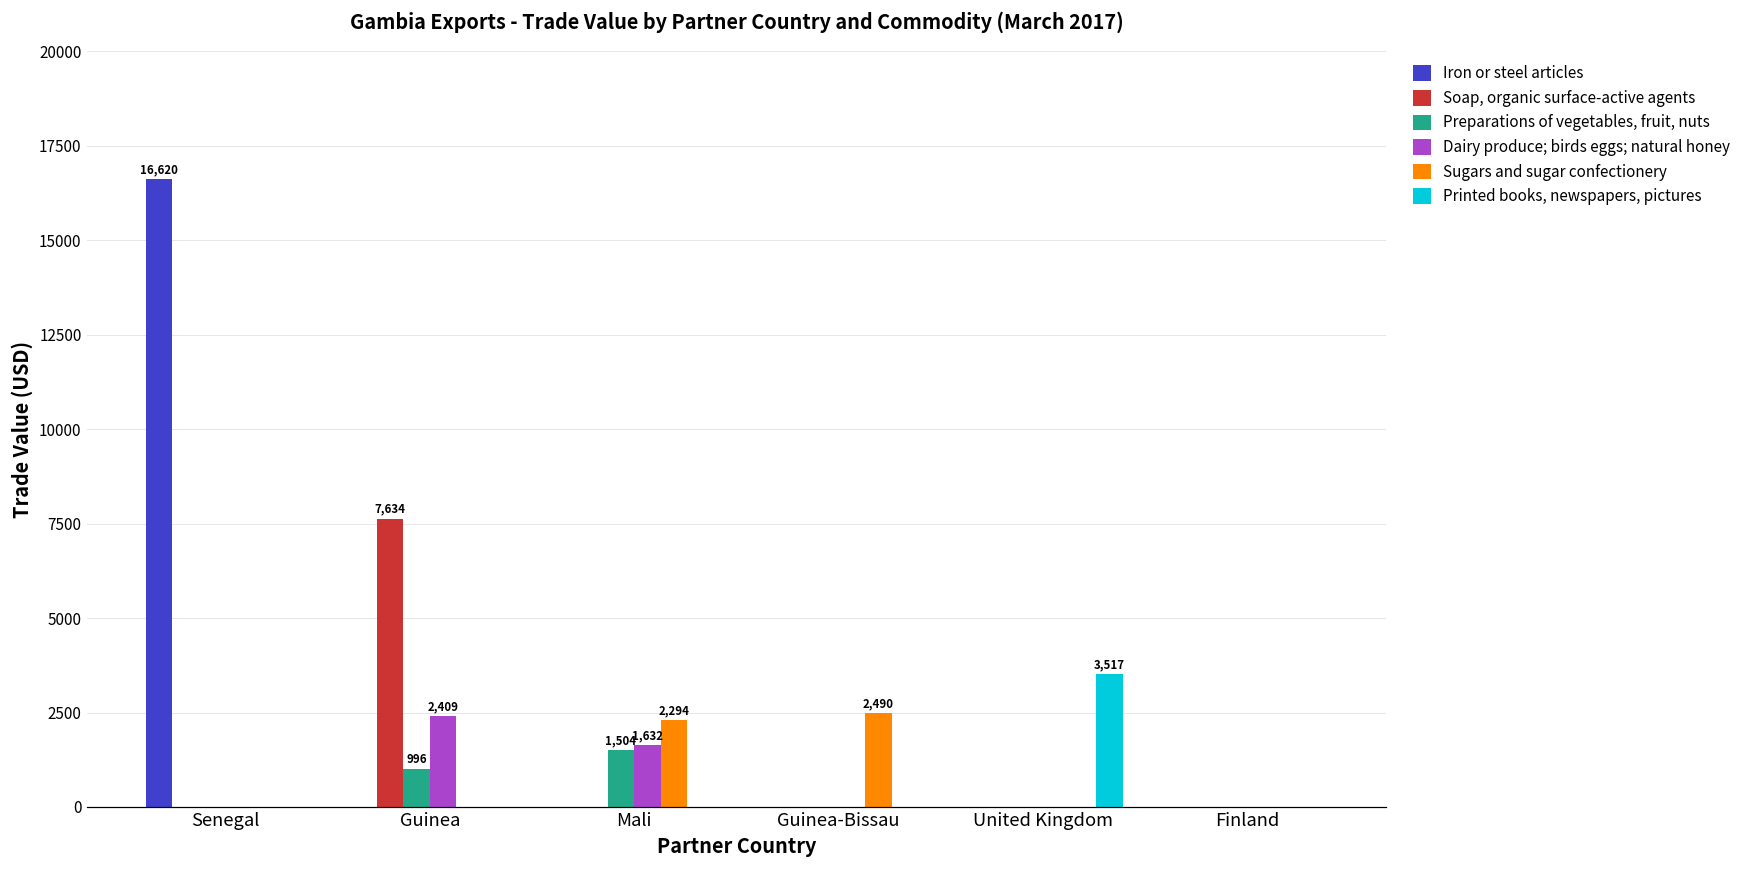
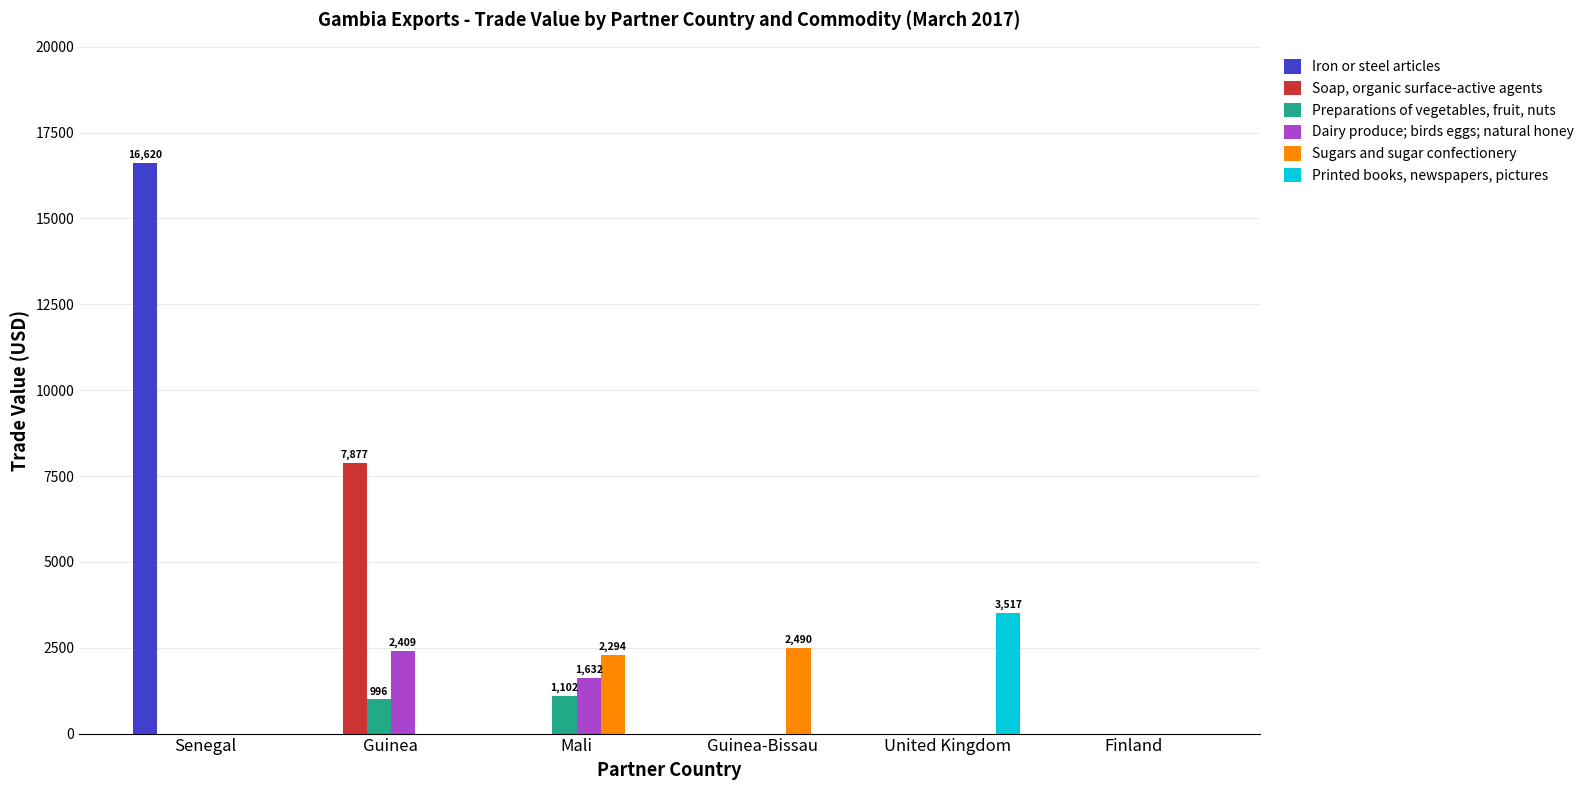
Soap, organic surface-active agents, Guinea: 7,634 -> 7,877
Preparations of vegetables, fruit, nuts, Mali: 1,504 -> 1,102
